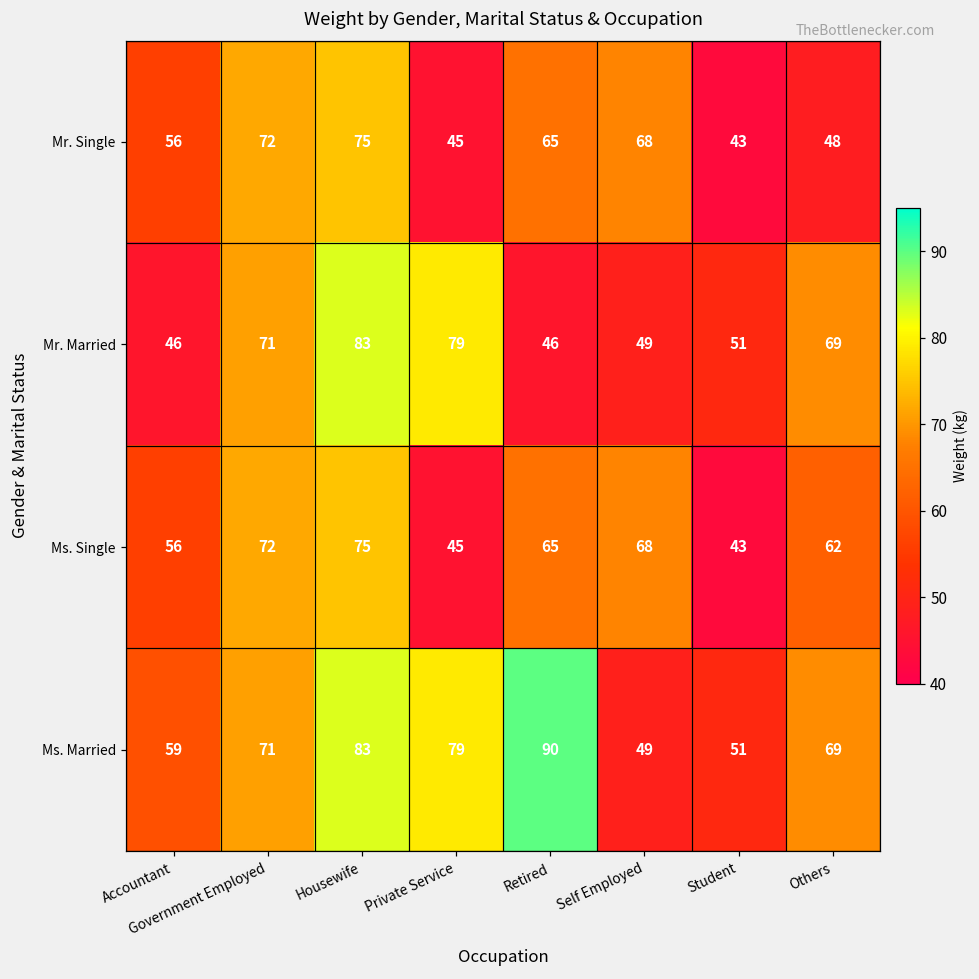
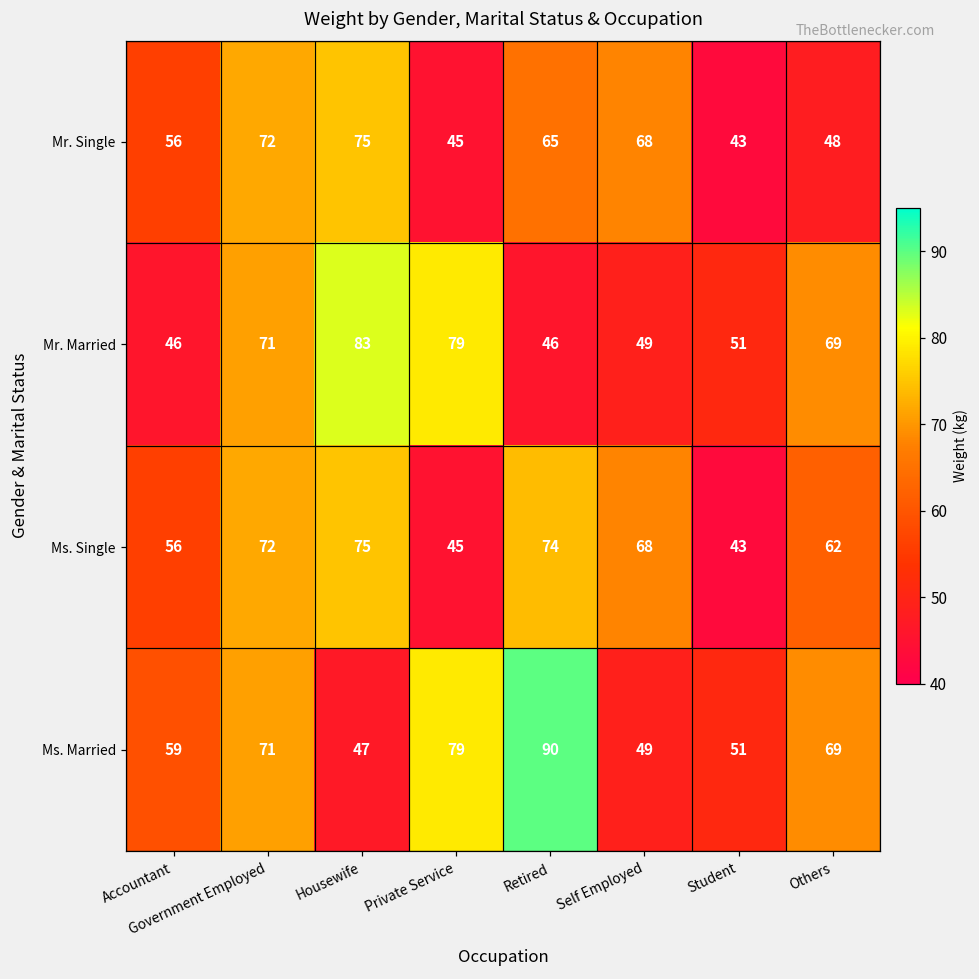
Ms. Single, Retired: 65 -> 74
Ms. Married, Housewife: 83 -> 47
